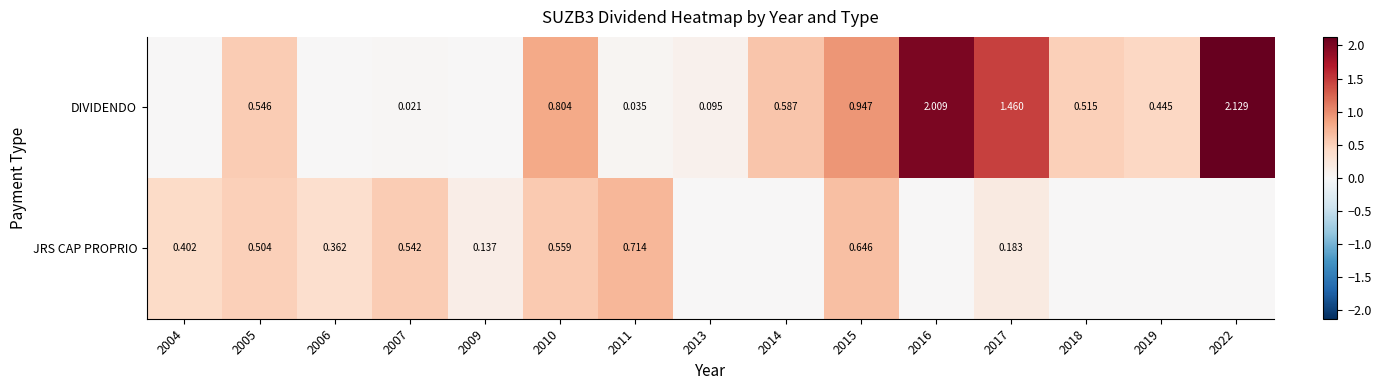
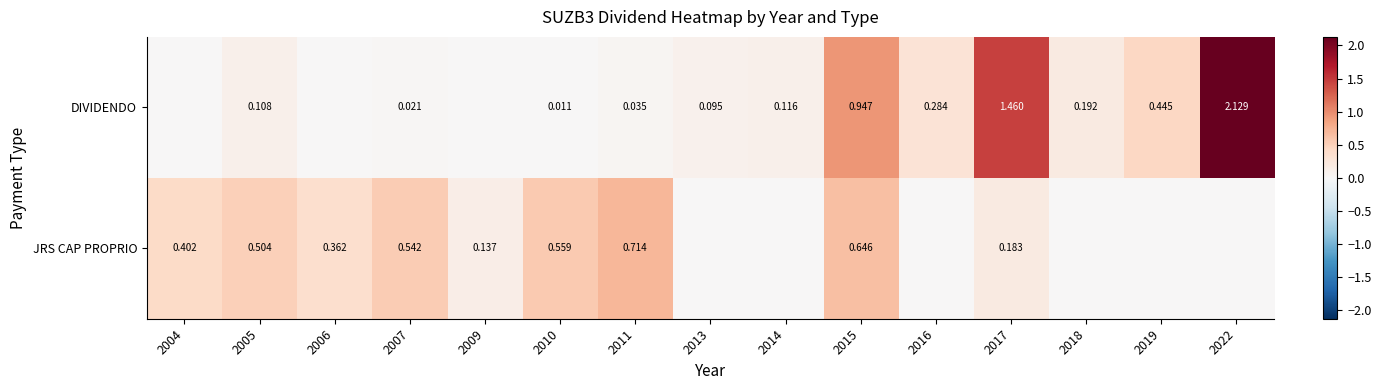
DIVIDENDO, 2005: 0.546 -> 0.108
DIVIDENDO, 2010: 0.804 -> 0.011
DIVIDENDO, 2014: 0.587 -> 0.116
DIVIDENDO, 2016: 2.009 -> 0.284
DIVIDENDO, 2018: 0.515 -> 0.192
